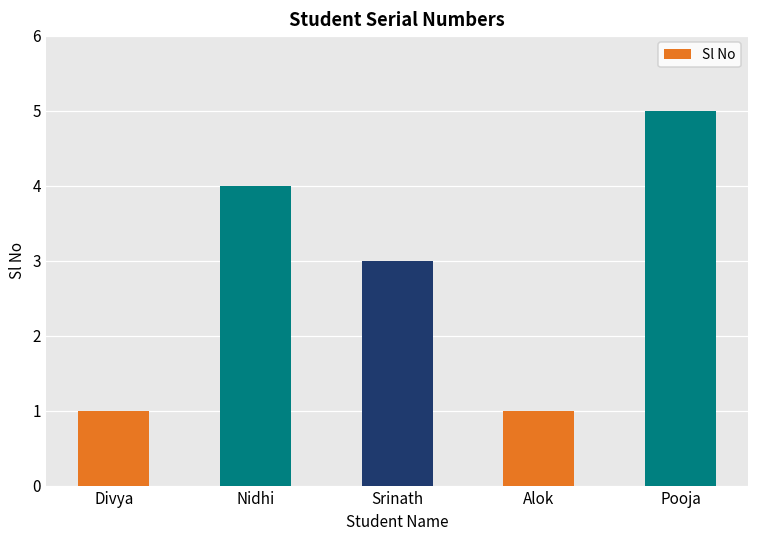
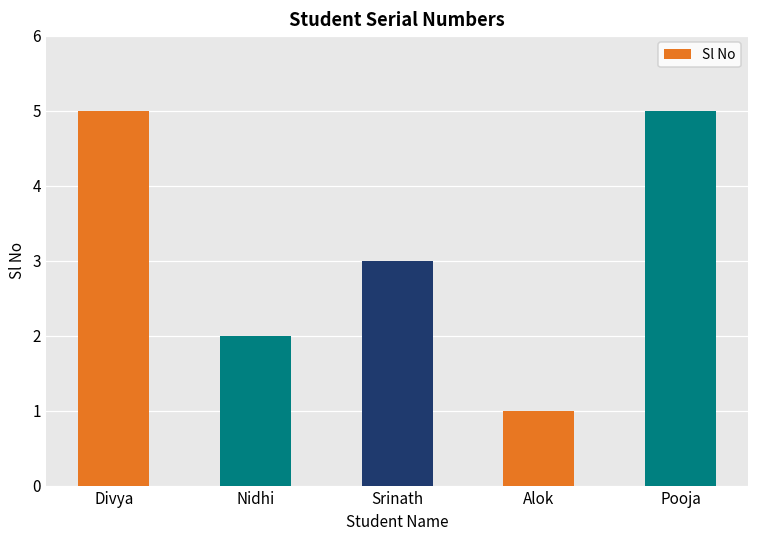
Divya: 1 -> 5
Nidhi: 4 -> 2
